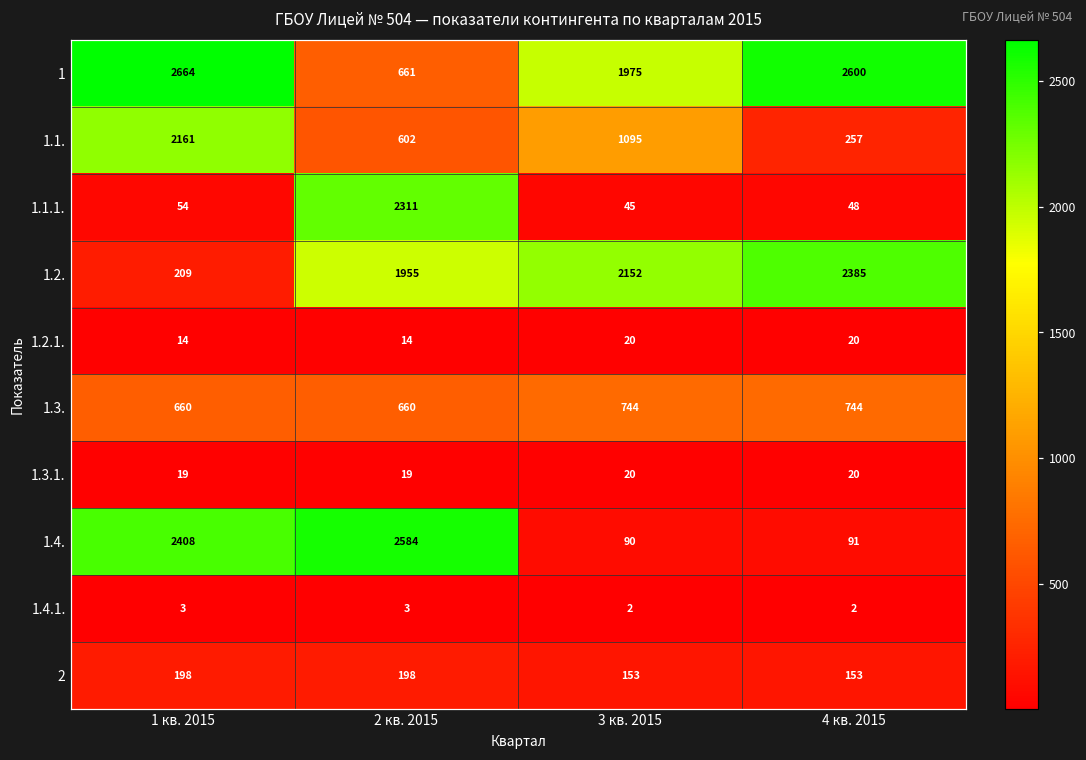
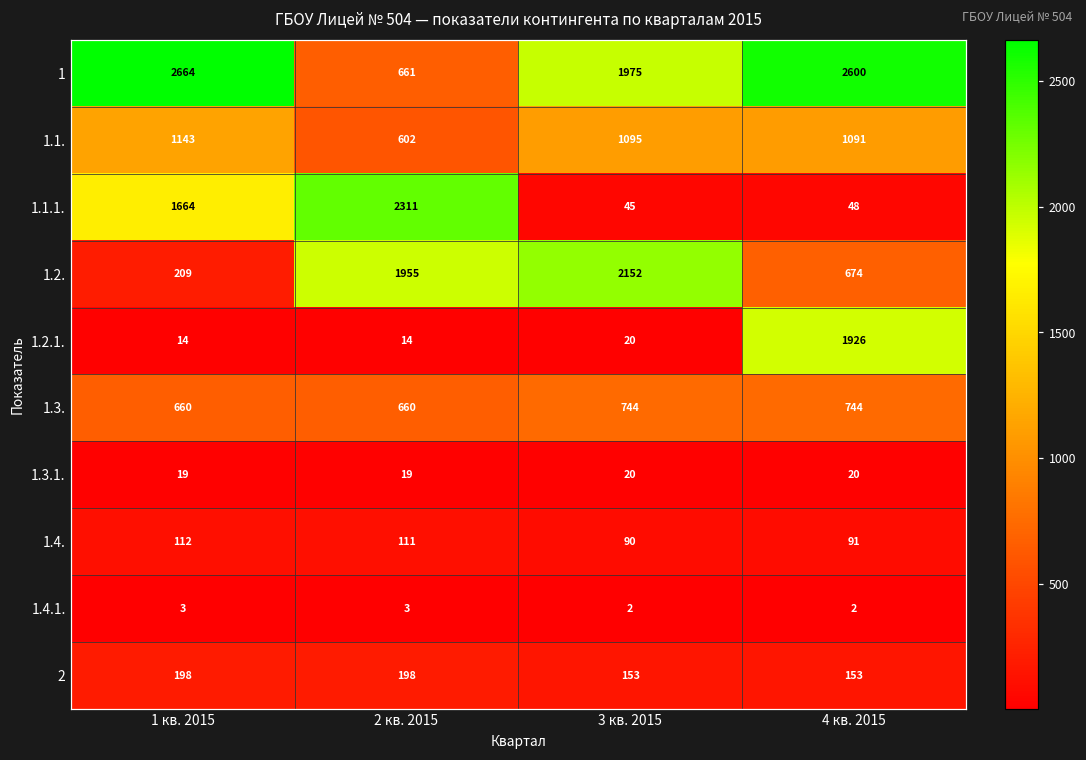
1.1., 1 кв. 2015: 2161 -> 1143
1.1., 4 кв. 2015: 257 -> 1091
1.1.1., 1 кв. 2015: 54 -> 1664
1.2., 4 кв. 2015: 2385 -> 674
1.2.1., 4 кв. 2015: 20 -> 1926
1.4., 1 кв. 2015: 2408 -> 112
1.4., 2 кв. 2015: 2584 -> 111
